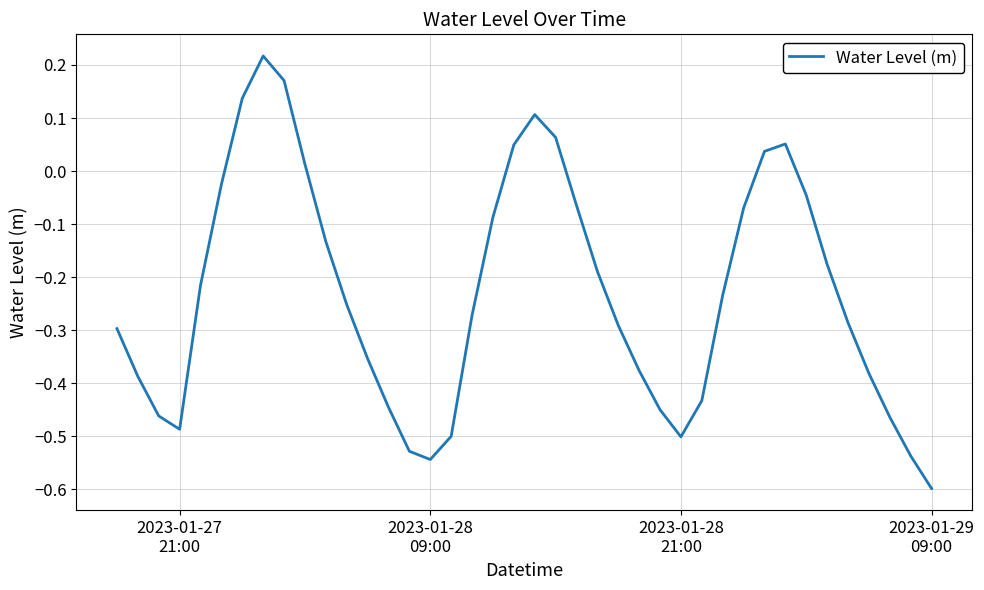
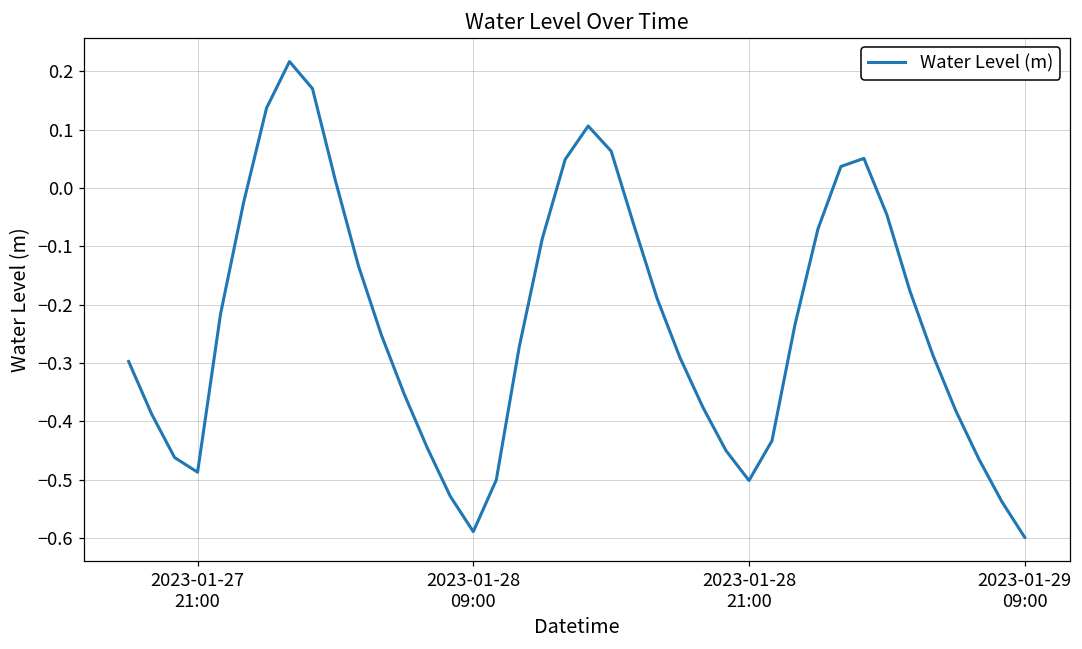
2023-01-28 09:00: -0.54 -> -0.59
